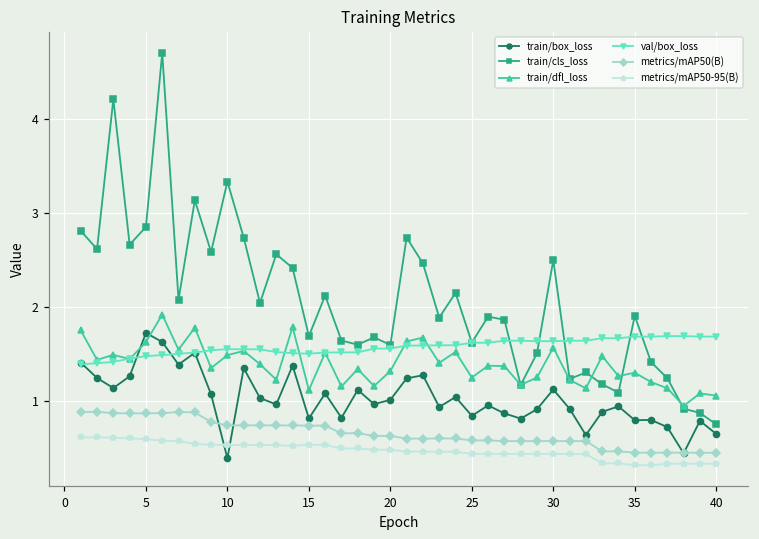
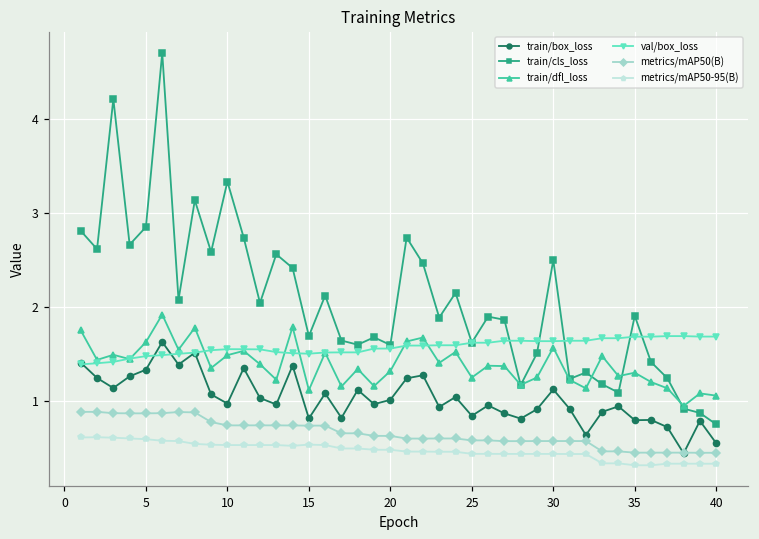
train/box_loss, 5: 1.7 -> 1.3
train/box_loss, 10: 0.4 -> 1.0
train/box_loss, 40: 0.7 -> 0.6
